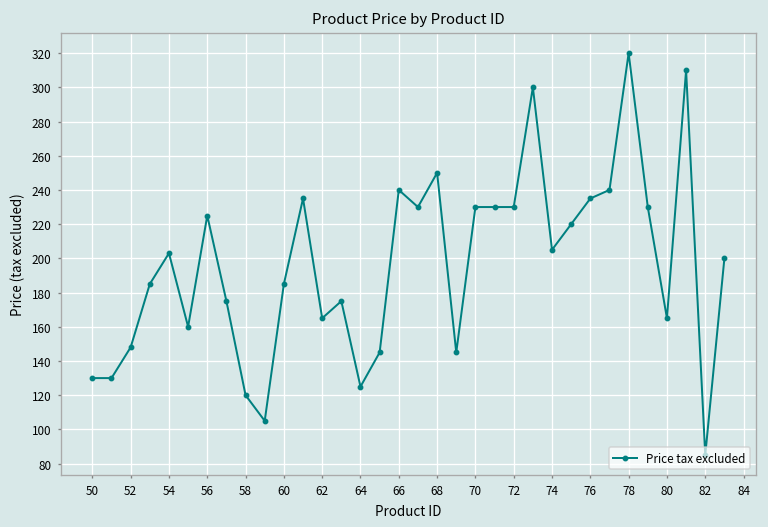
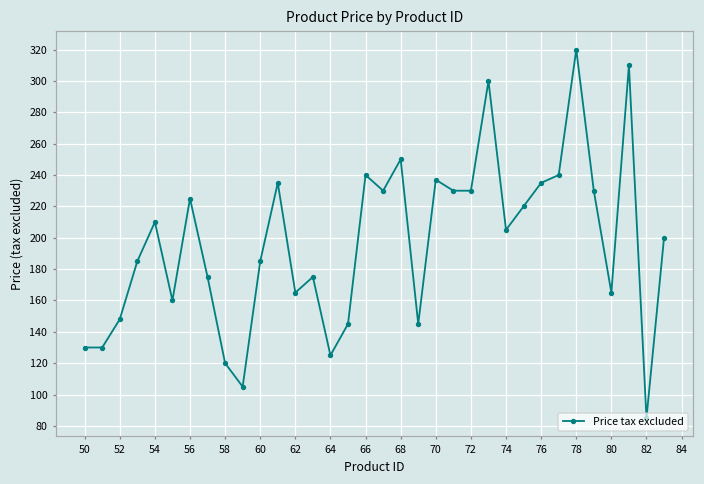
54: 203 -> 210
70: 230 -> 237
